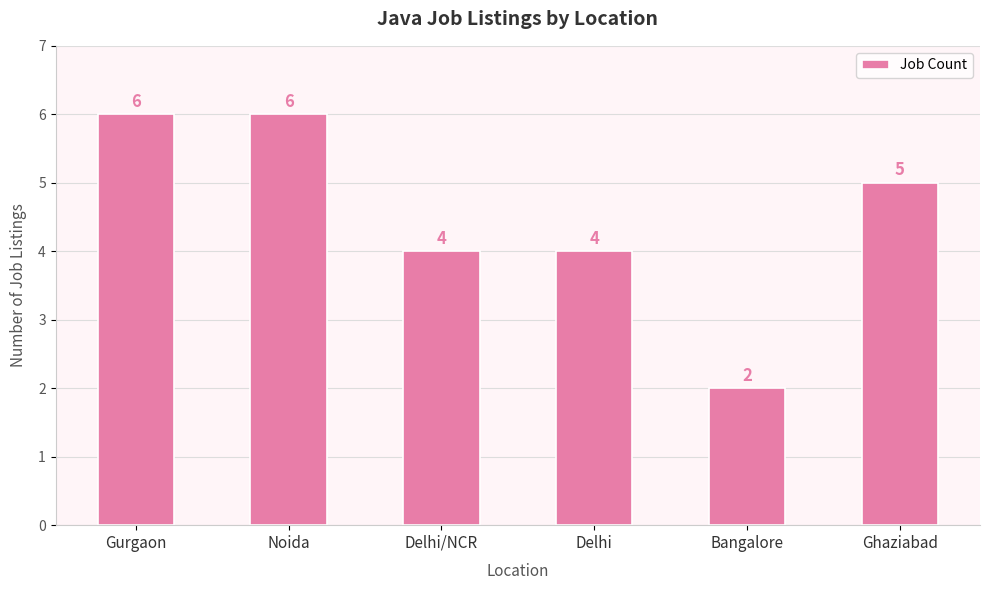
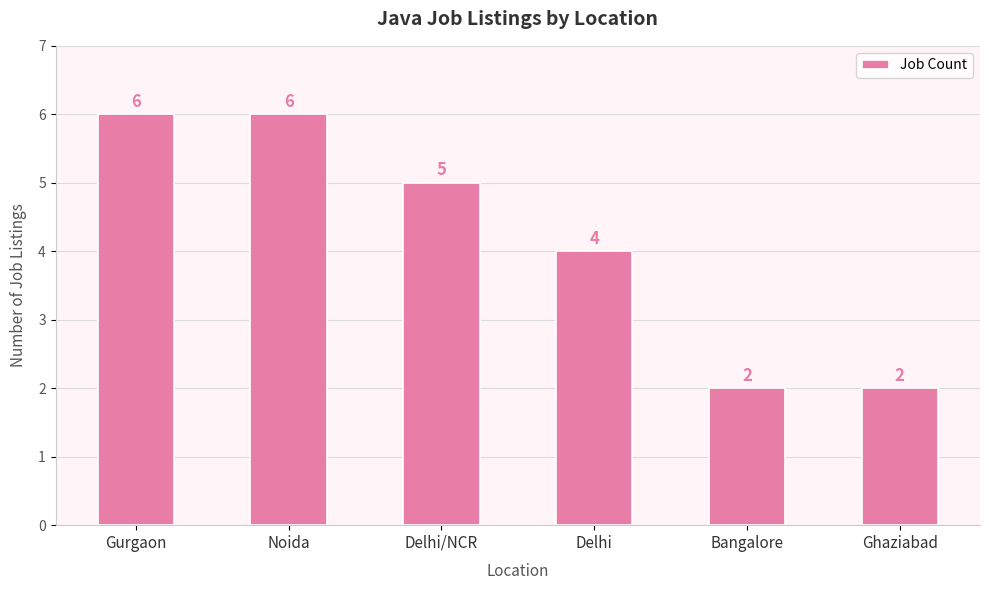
Delhi/NCR: 4 -> 5
Ghaziabad: 5 -> 2
